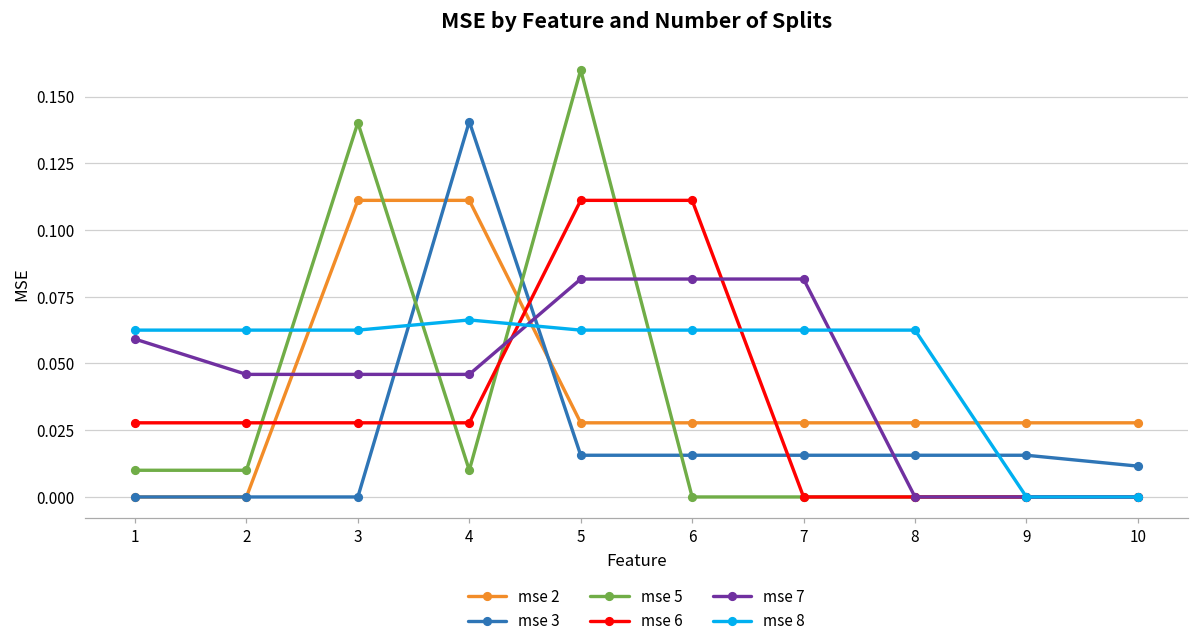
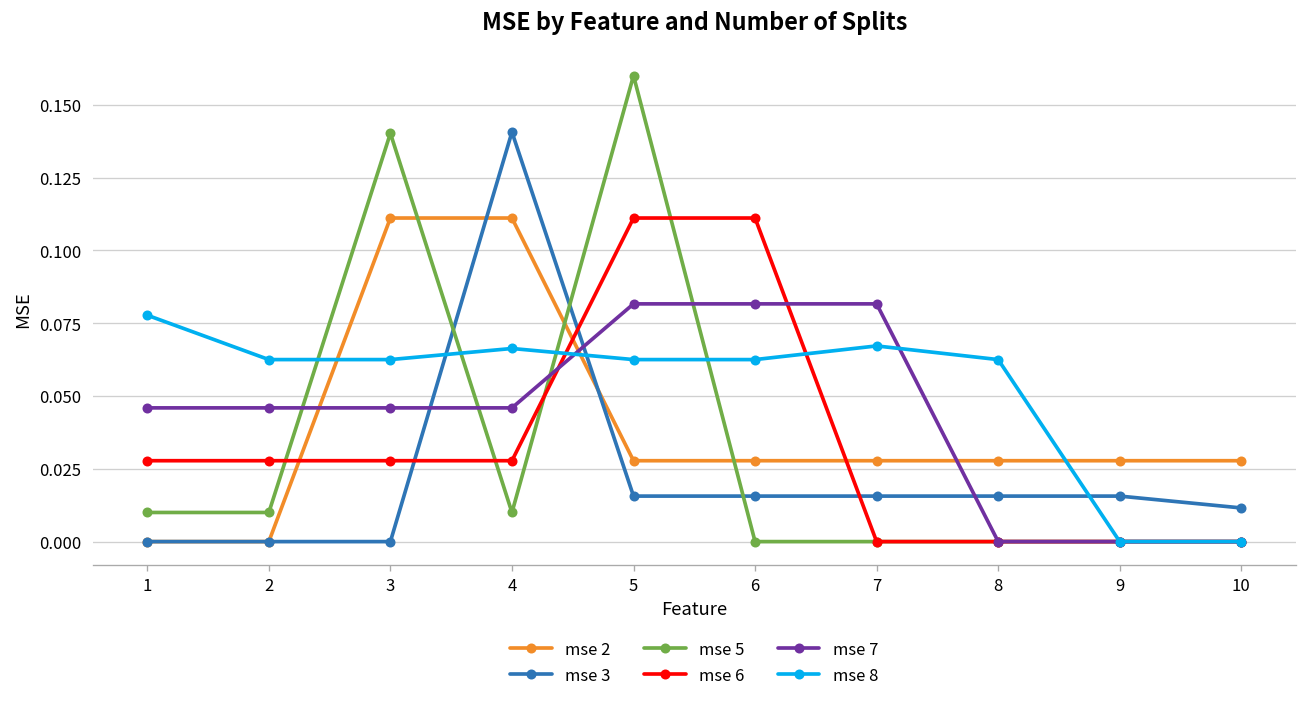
mse 7, 1: 0.059 -> 0.046
mse 8, 1: 0.063 -> 0.078
mse 8, 7: 0.062 -> 0.067
